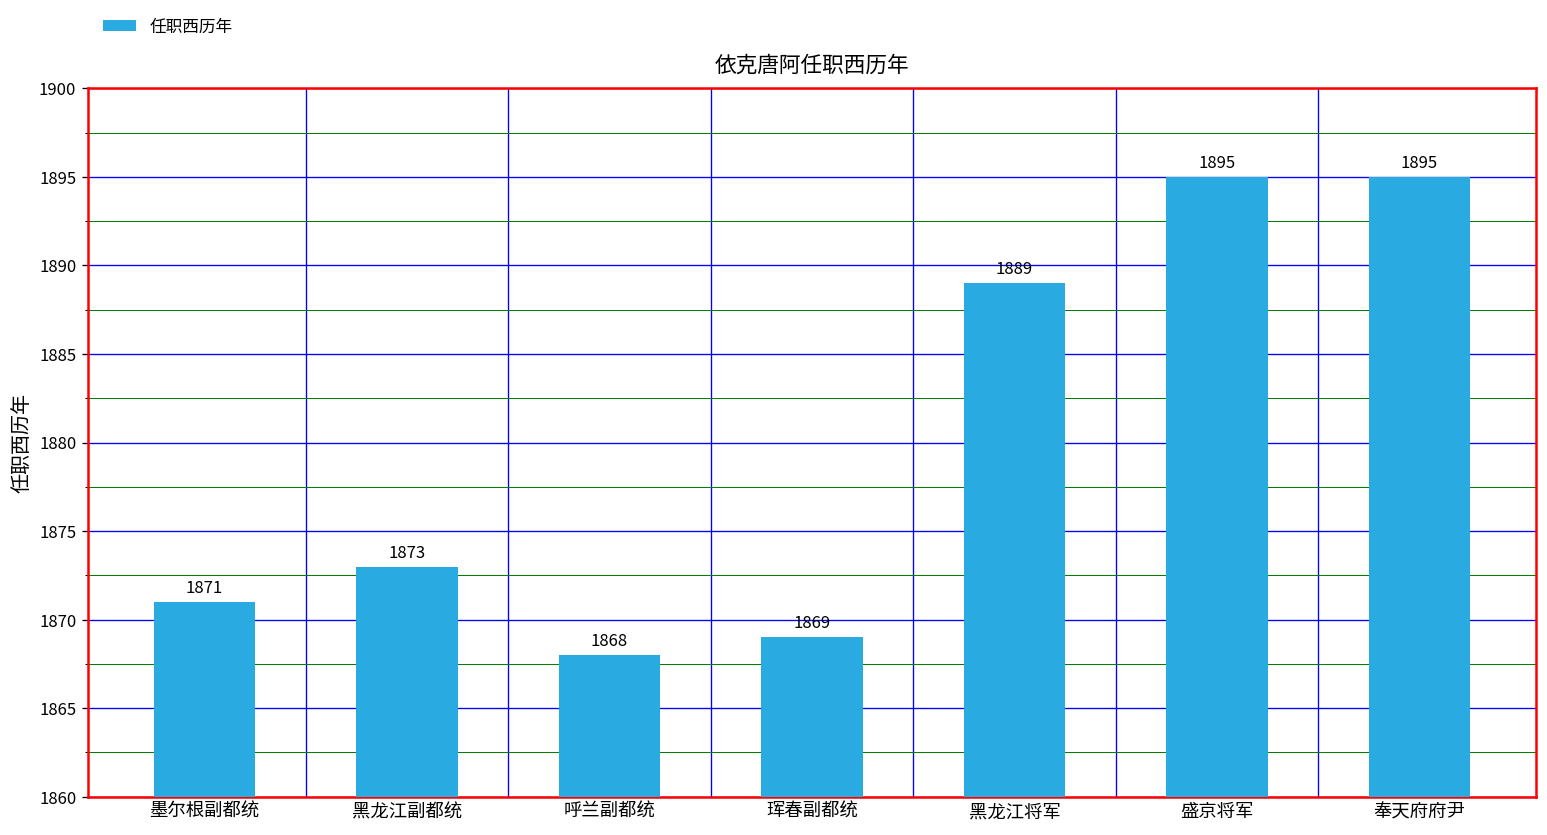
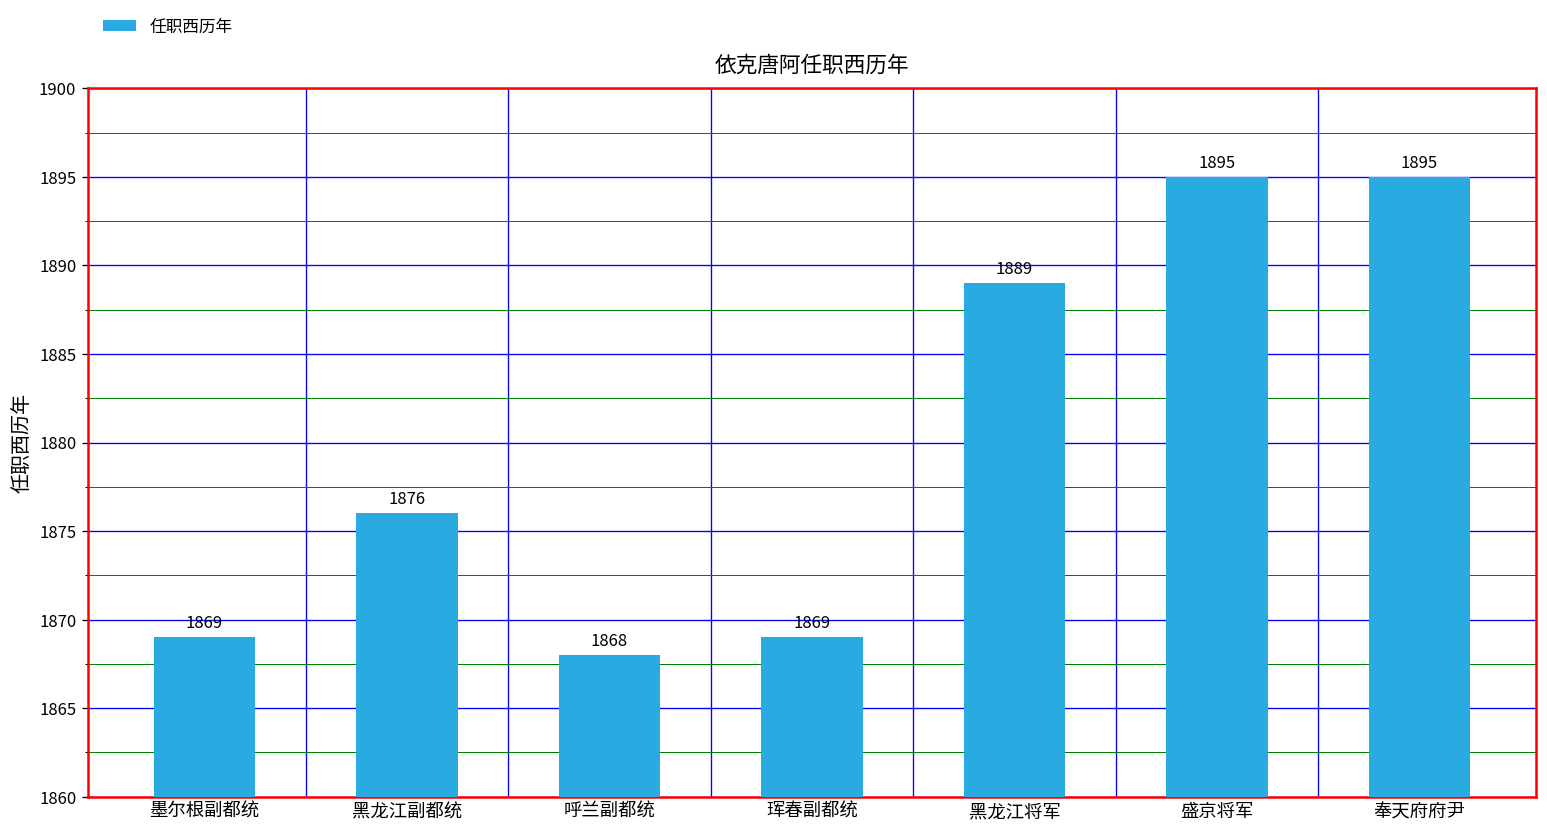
墨尔根副都统: 1871 -> 1869
黑龙江副都统: 1873 -> 1876
